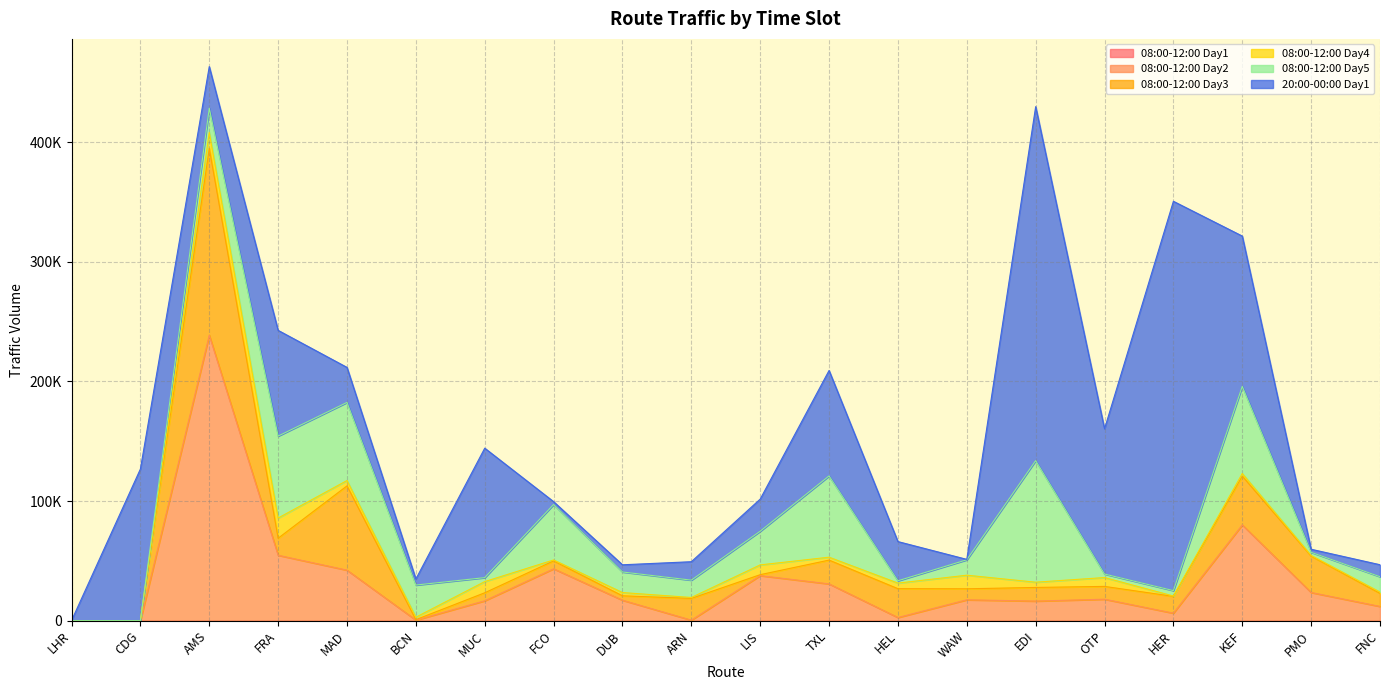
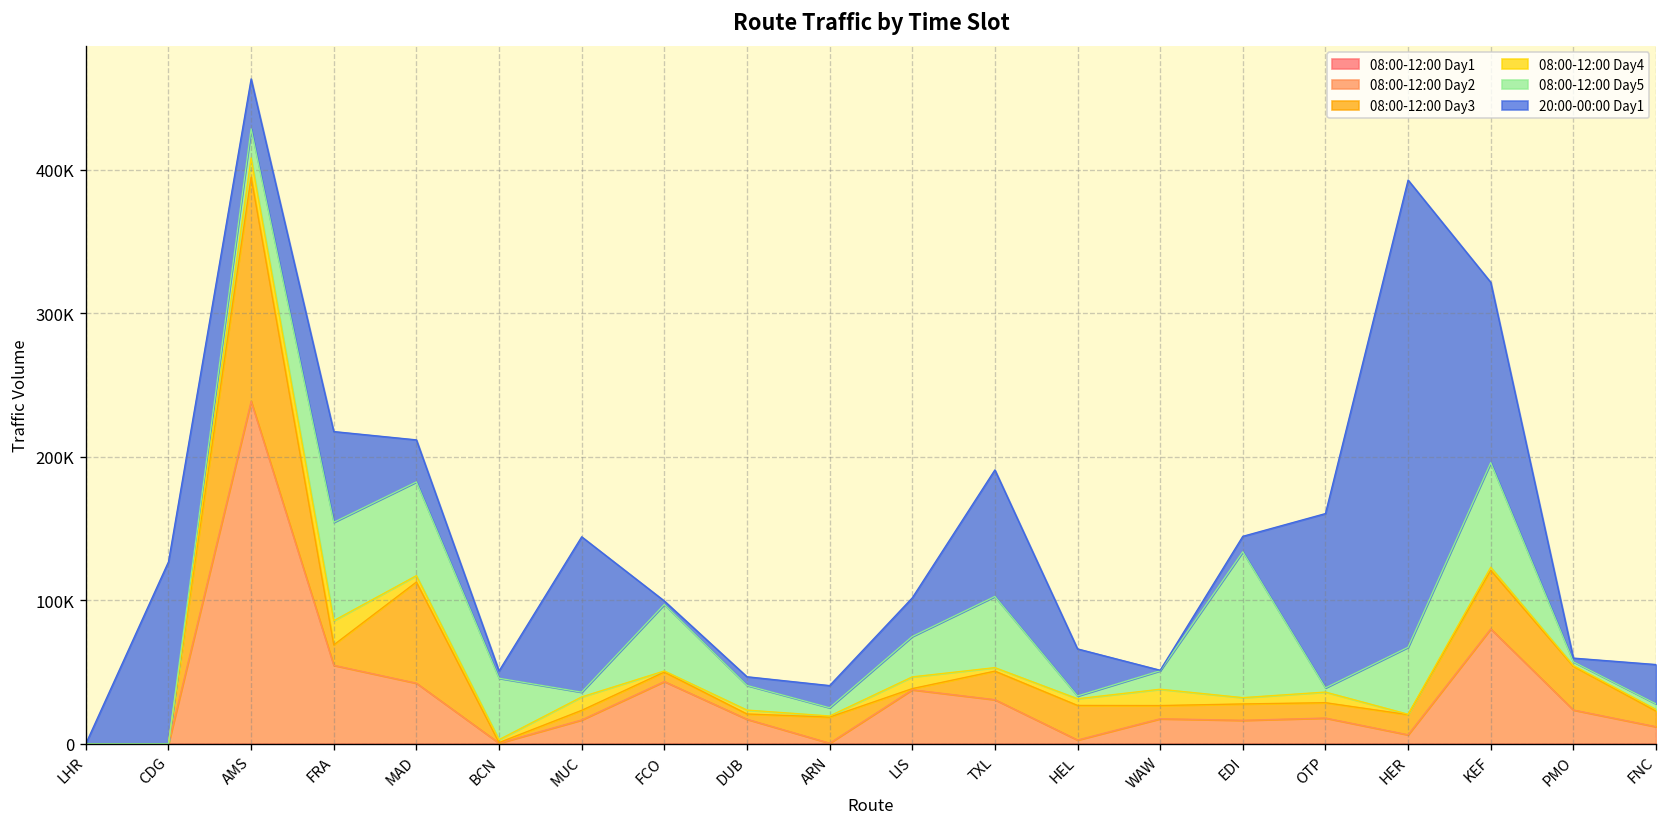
20:00-00:00 Day1, FRA: 88000 -> 63000
08:00-12:00 Day5, BCN: 27000 -> 43000
08:00-12:00 Day5, ARN: 14000 -> 6000
08:00-12:00 Day5, TXL: 68000 -> 50000
20:00-00:00 Day1, EDI: 296000 -> 11000
08:00-12:00 Day5, HER: 5000 -> 47000
08:00-12:00 Day5, FNC: 13000 -> 4000
20:00-00:00 Day1, FNC: 10000 -> 27000
